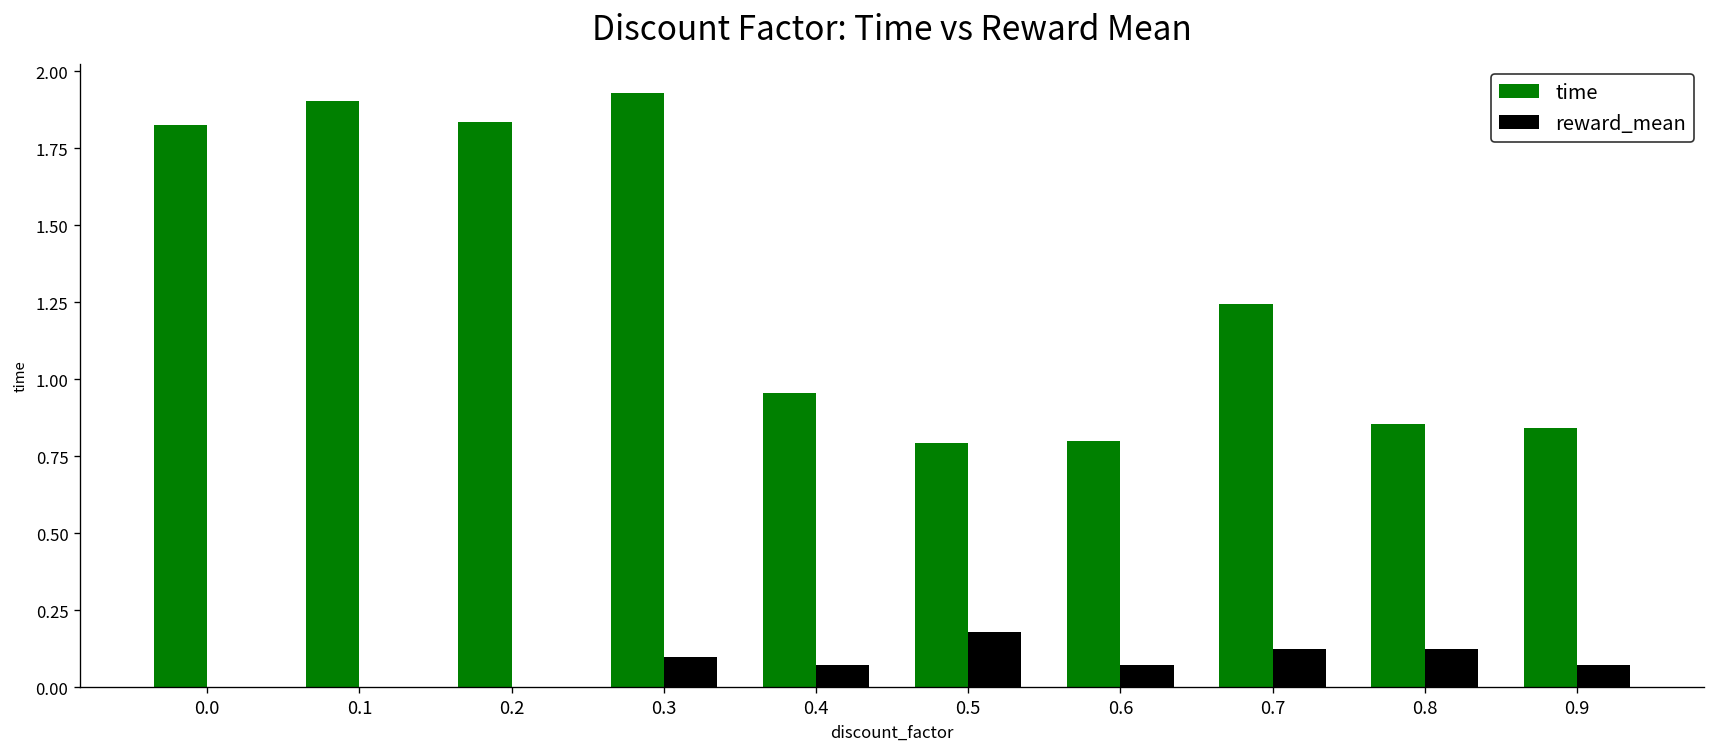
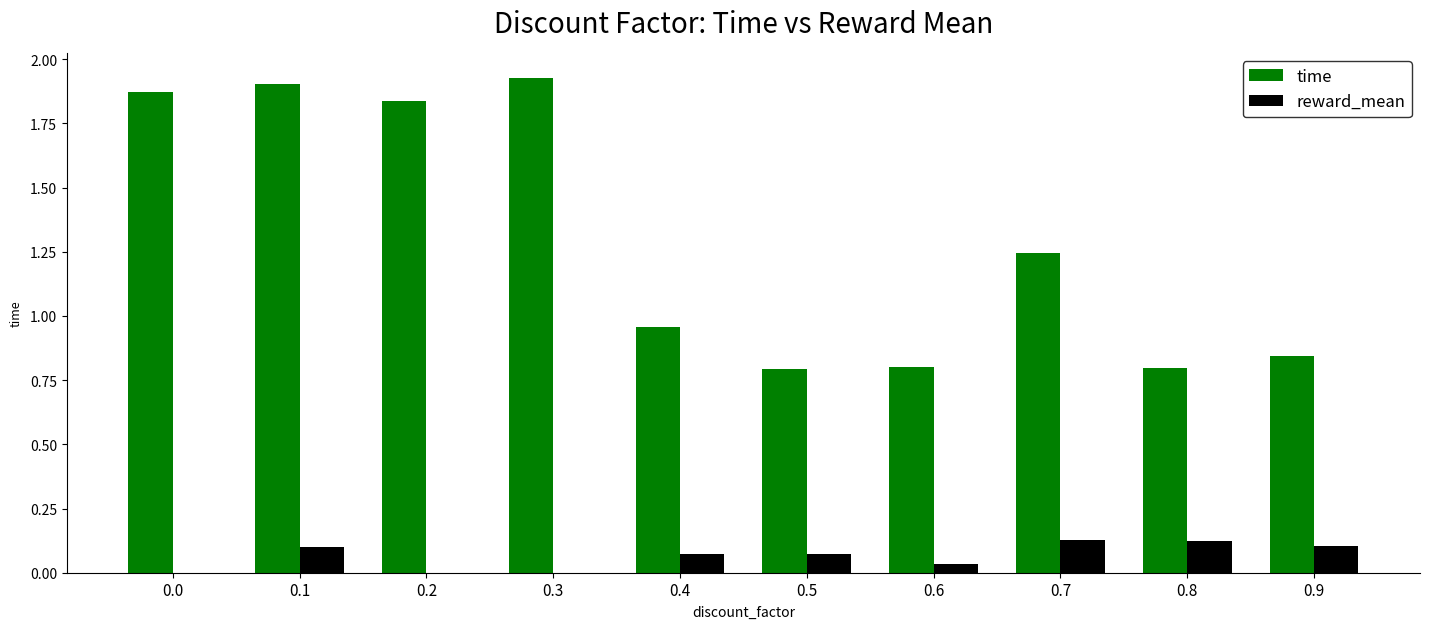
time, 0.0: 1.83 -> 1.87
reward_mean, 0.1: 0.0 -> 0.1
reward_mean, 0.3: 0.1 -> 0.0
reward_mean, 0.5: 0.18 -> 0.07
reward_mean, 0.6: 0.07 -> 0.03
time, 0.8: 0.85 -> 0.80
reward_mean, 0.9: 0.07 -> 0.10
